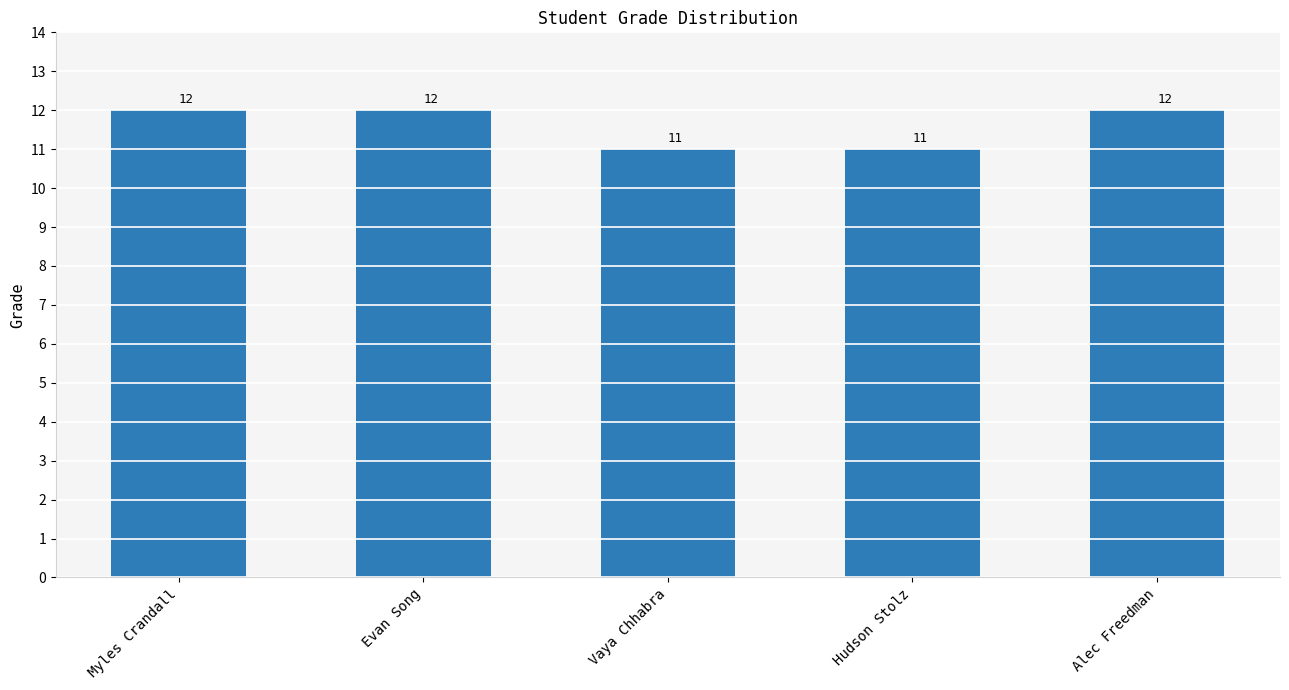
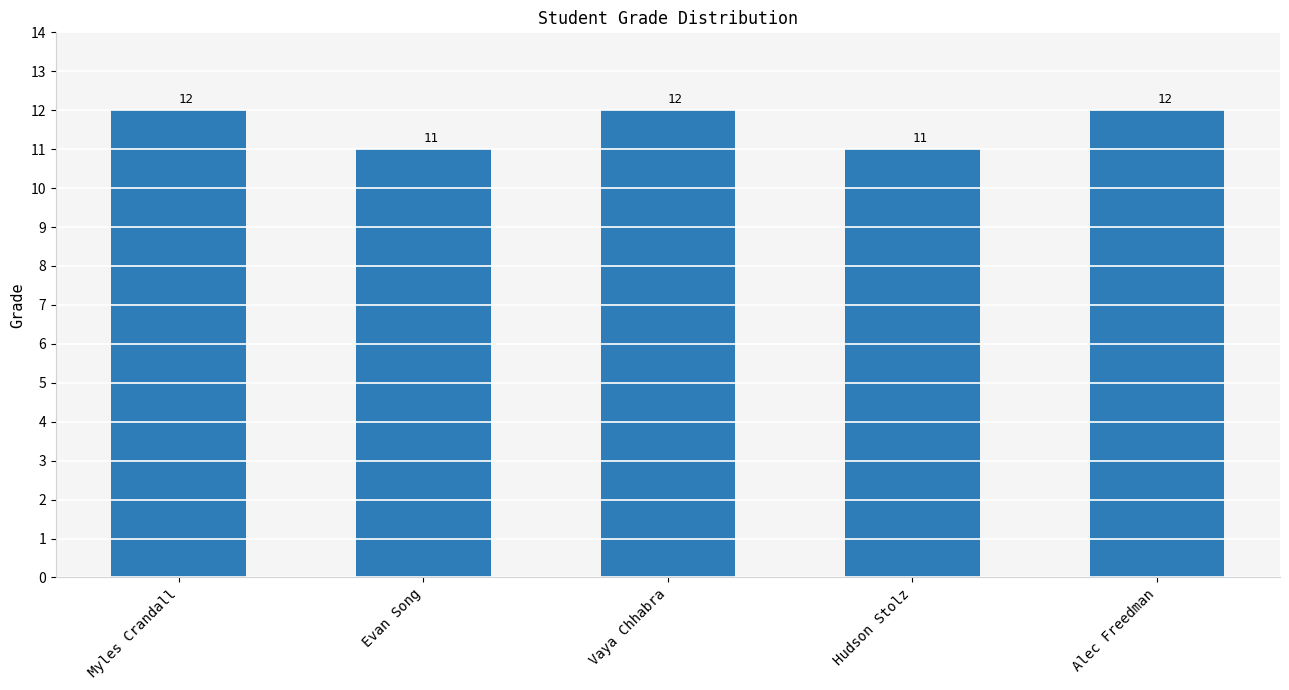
Evan Song: 12 -> 11
Vaya Chhabra: 11 -> 12
